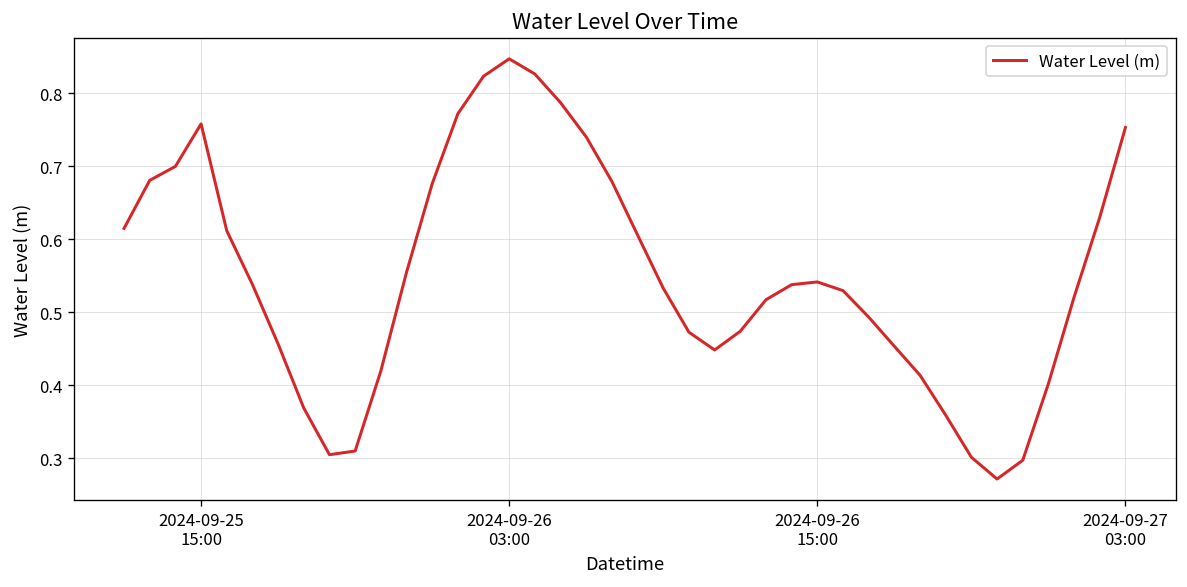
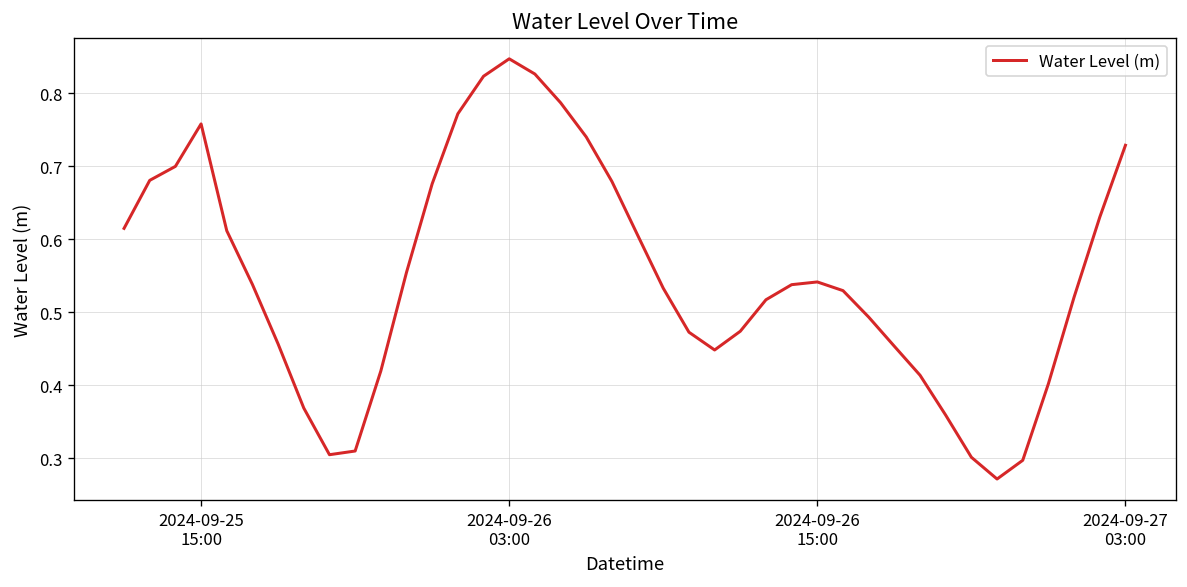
2024-09-27 03:00: 0.75 -> 0.73
